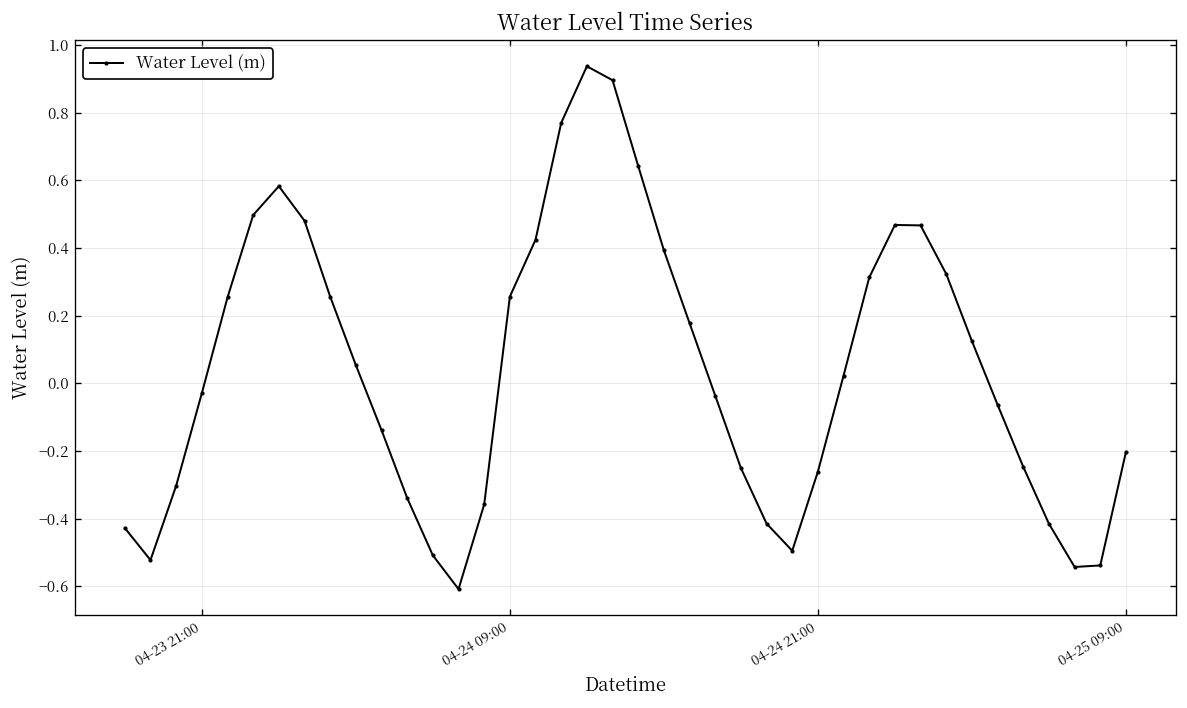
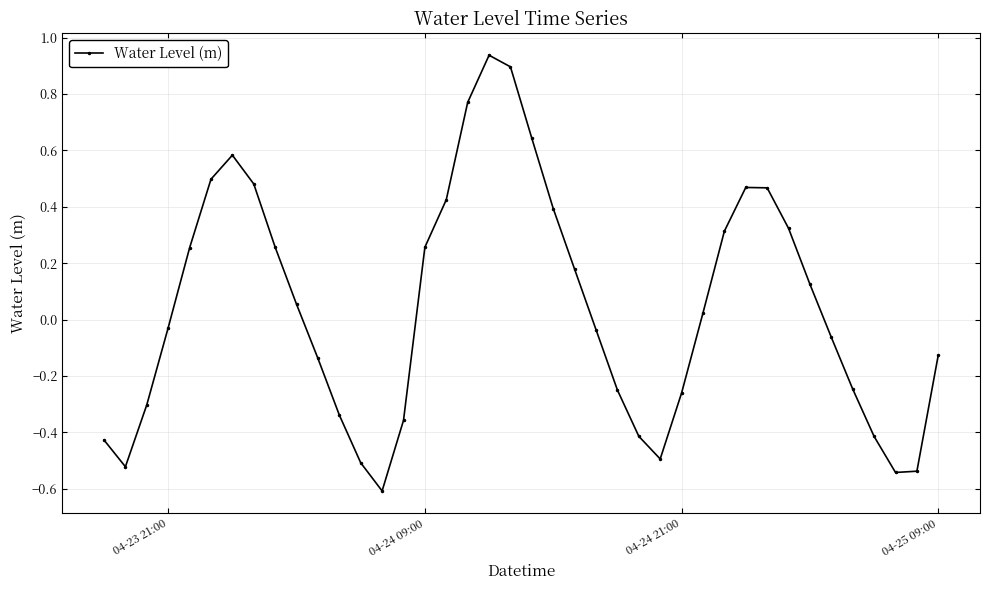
04-25 09:00: -0.20 -> -0.13
